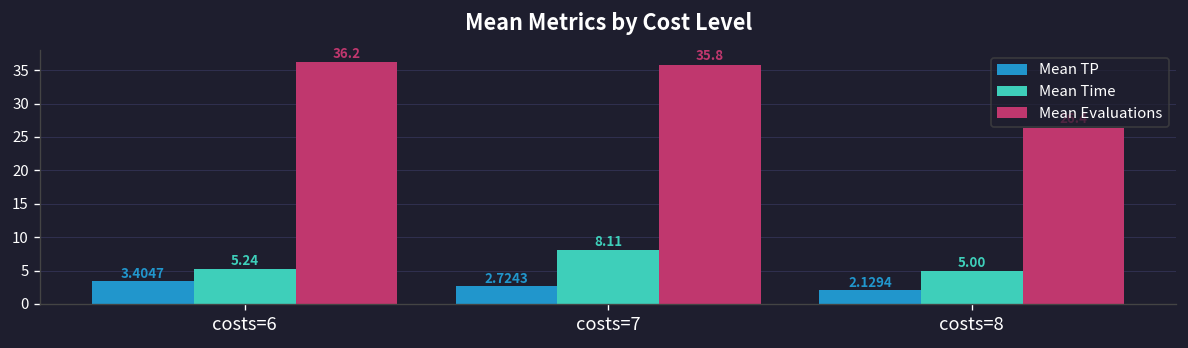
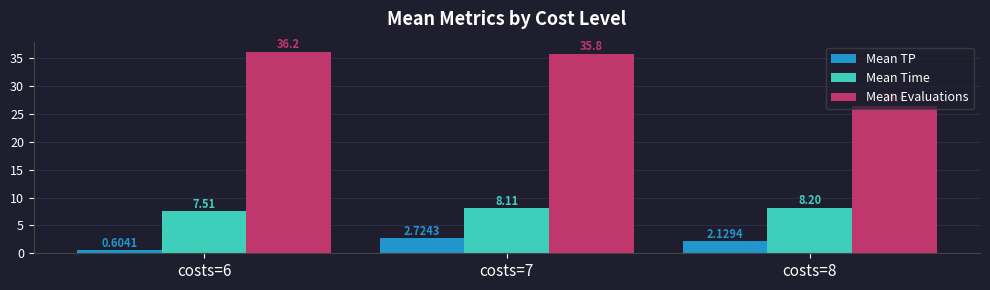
Mean TP, costs=6: 3.4047 -> 0.6041
Mean Time, costs=6: 5.24 -> 7.51
Mean Time, costs=8: 5.00 -> 8.20
